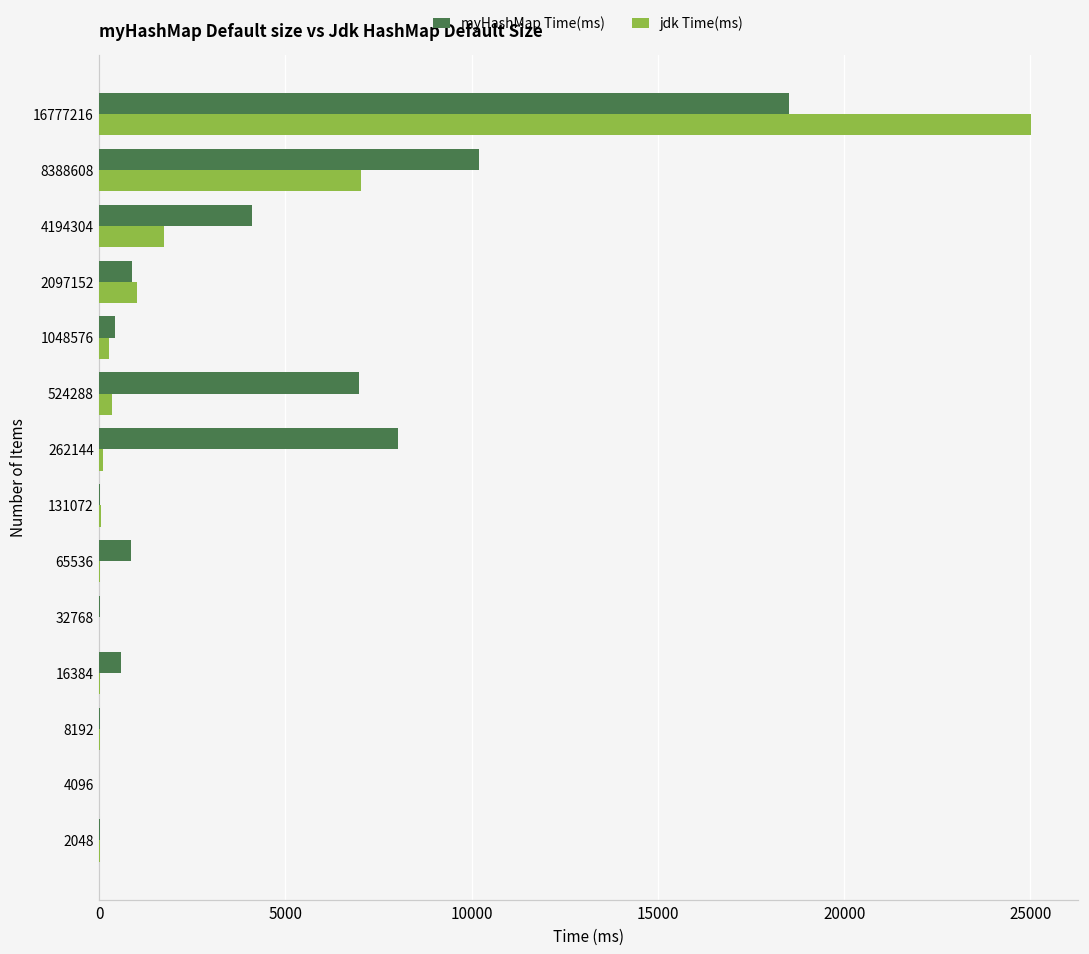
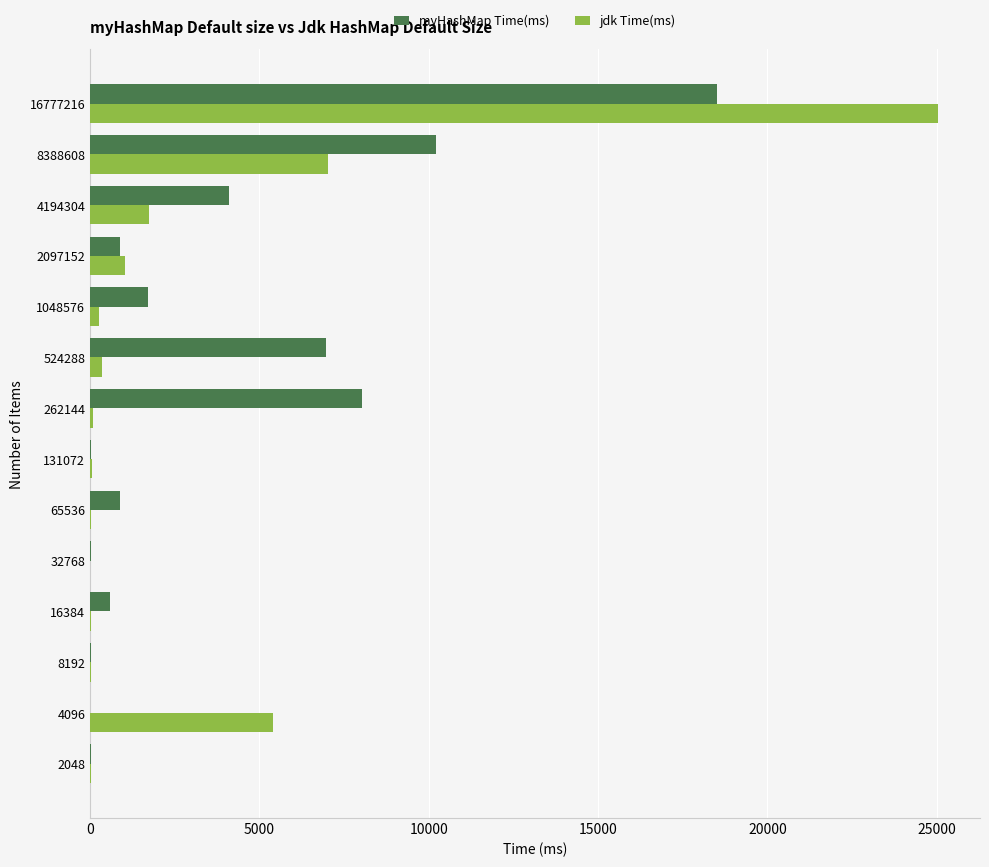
myHashMap Time(ms), 1048576: 400 -> 1700
jdk Time(ms), 4096: 0 -> 5400
